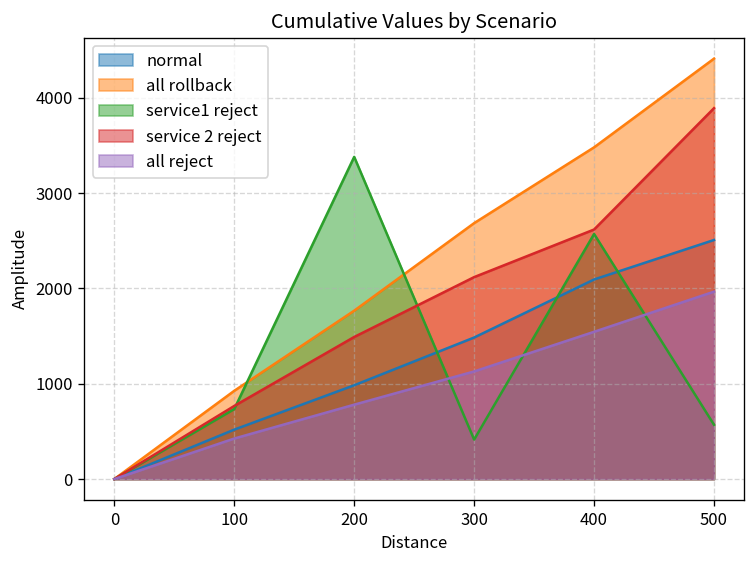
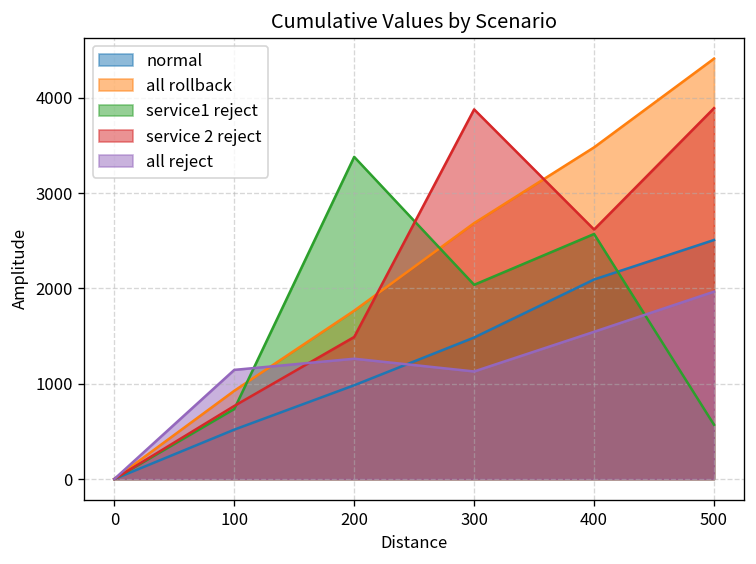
all reject, 100: 400 -> 1100
all reject, 200: 800 -> 1300
service1 reject, 300: 400 -> 2000
service 2 reject, 300: 2100 -> 3900
